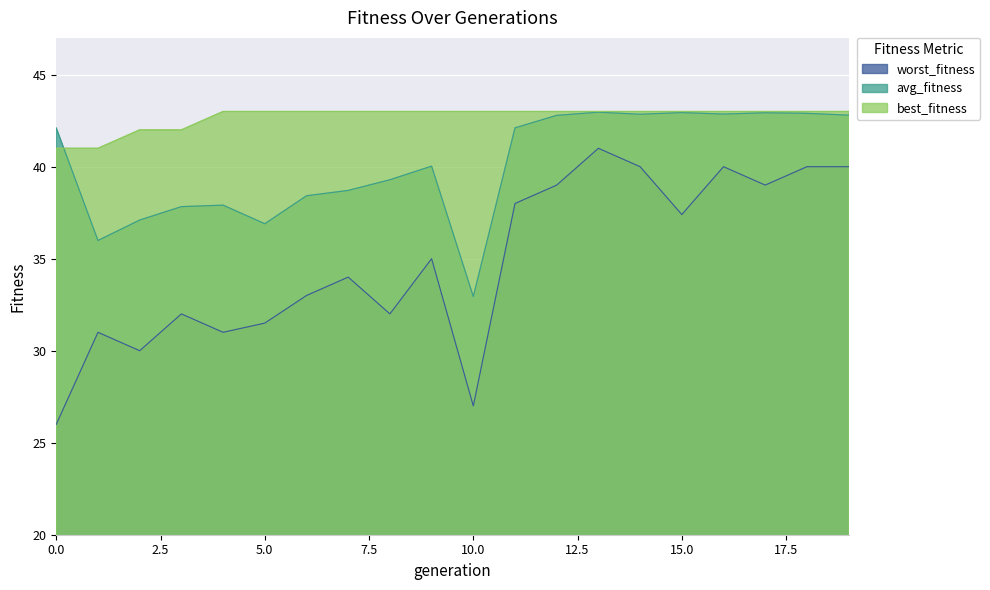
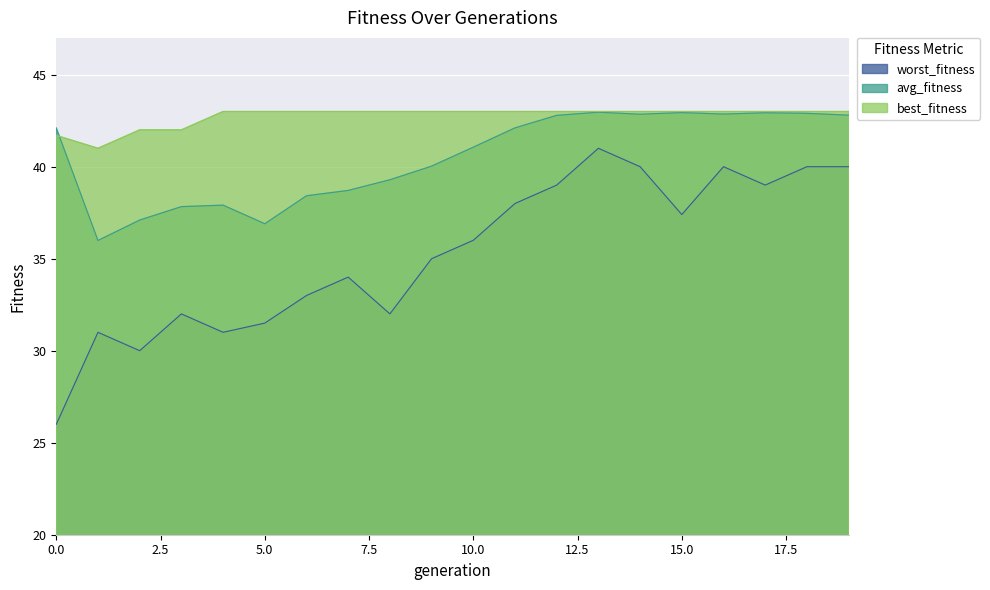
best_fitness, 0.0: 41.0 -> 41.7
worst_fitness, 10.0: 27 -> 36
avg_fitness, 10.0: 32.9 -> 41.1
